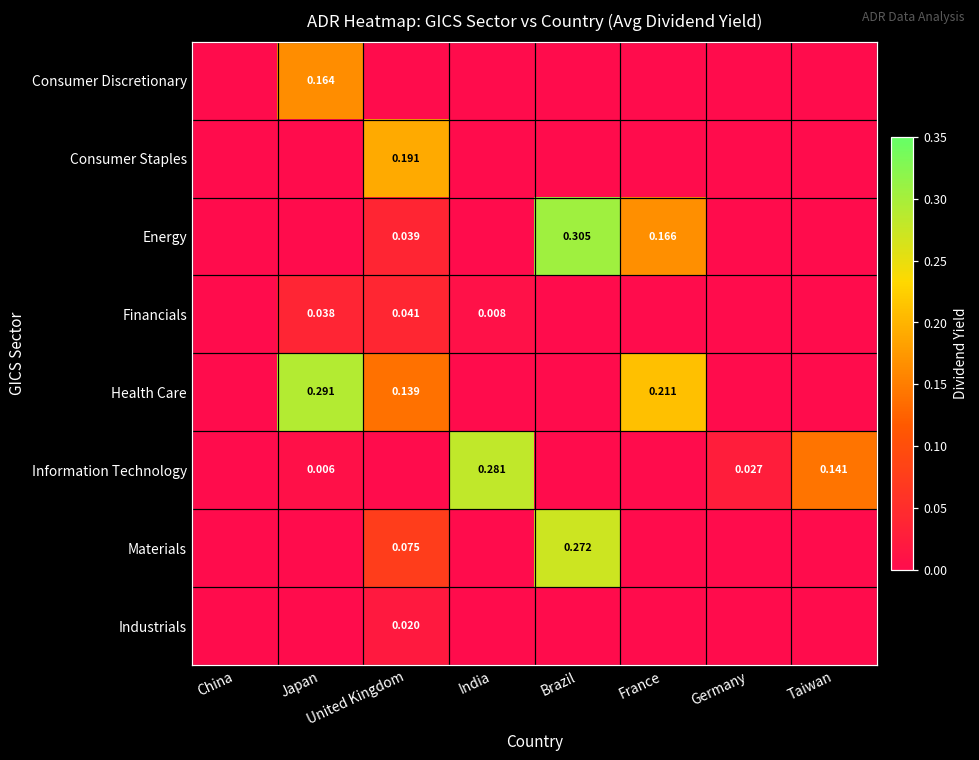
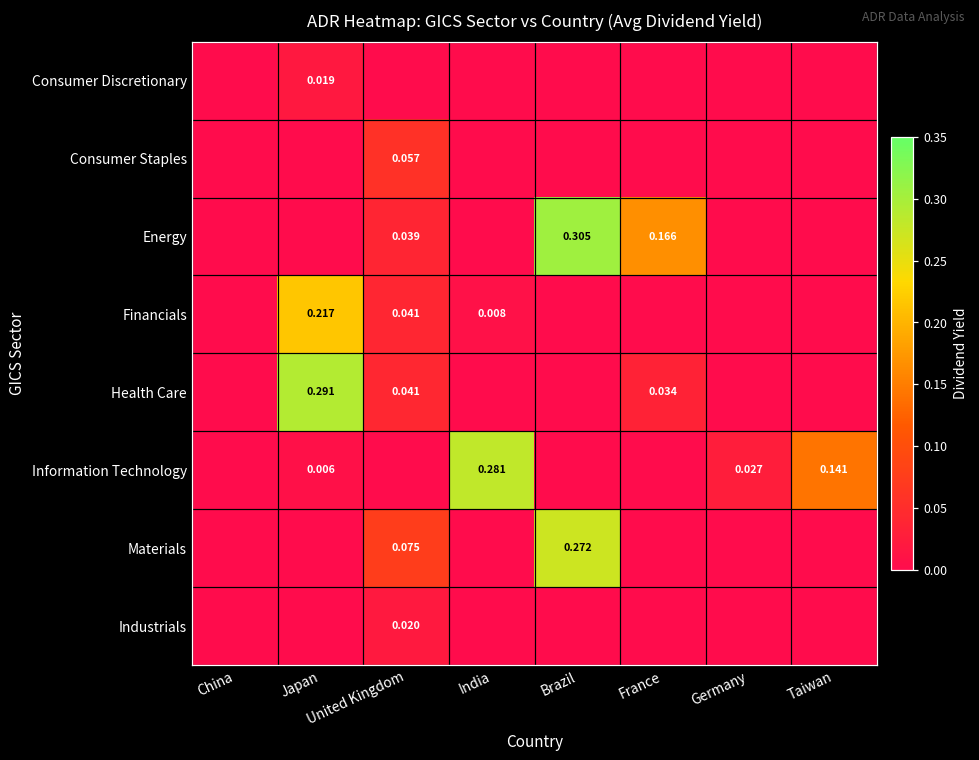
Consumer Discretionary, Japan: 0.164 -> 0.019
Consumer Staples, United Kingdom: 0.191 -> 0.057
Financials, Japan: 0.038 -> 0.217
Health Care, United Kingdom: 0.139 -> 0.041
Health Care, France: 0.211 -> 0.034
